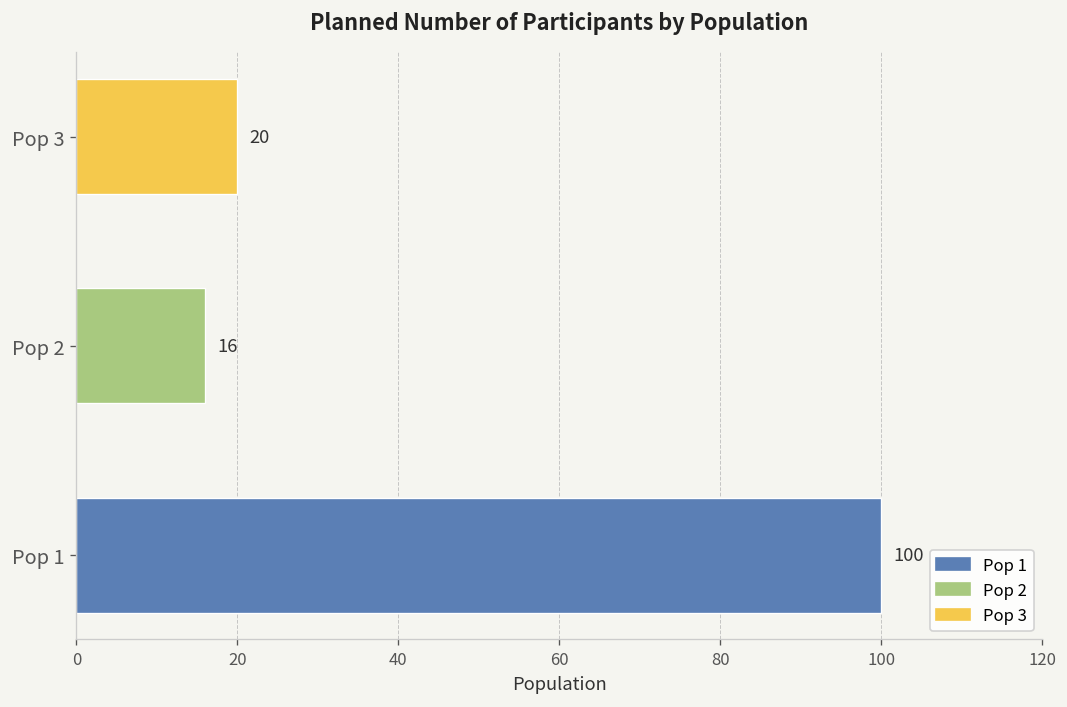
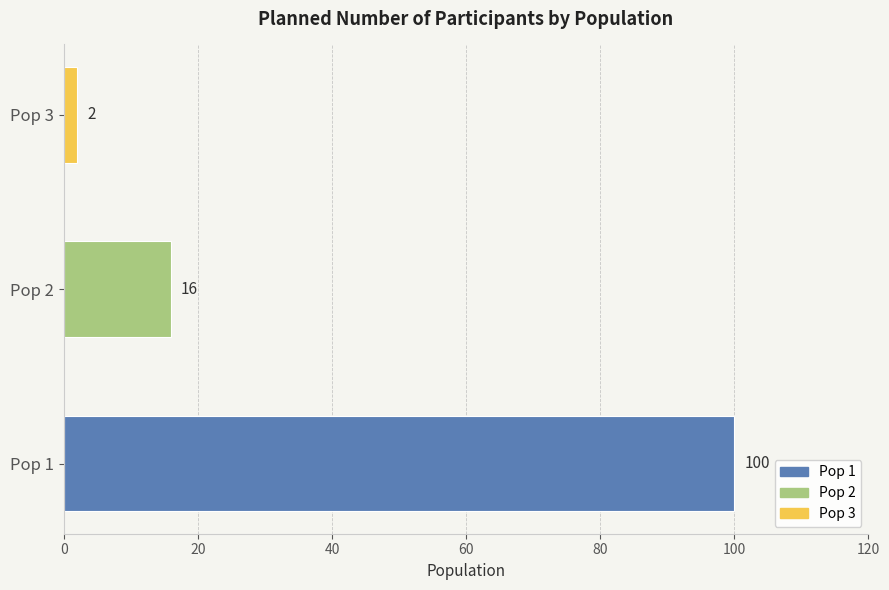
Pop 3: 20 -> 2
